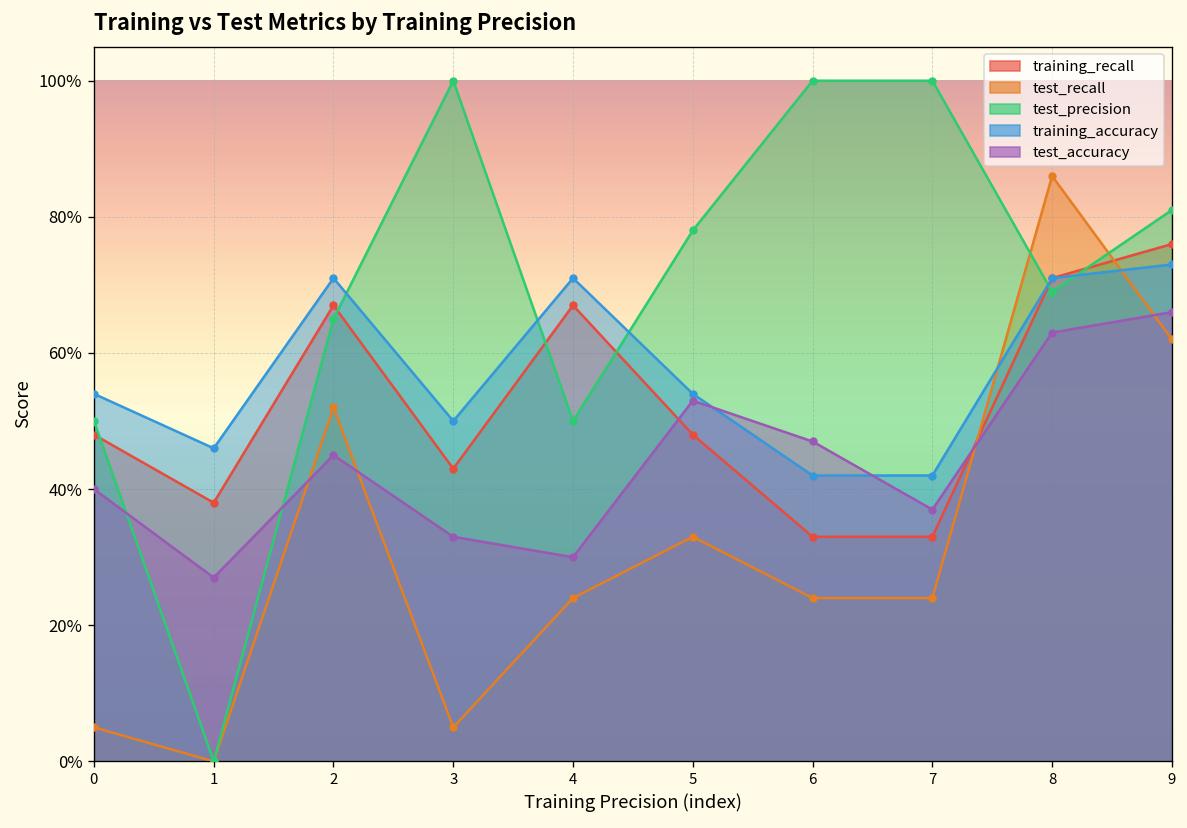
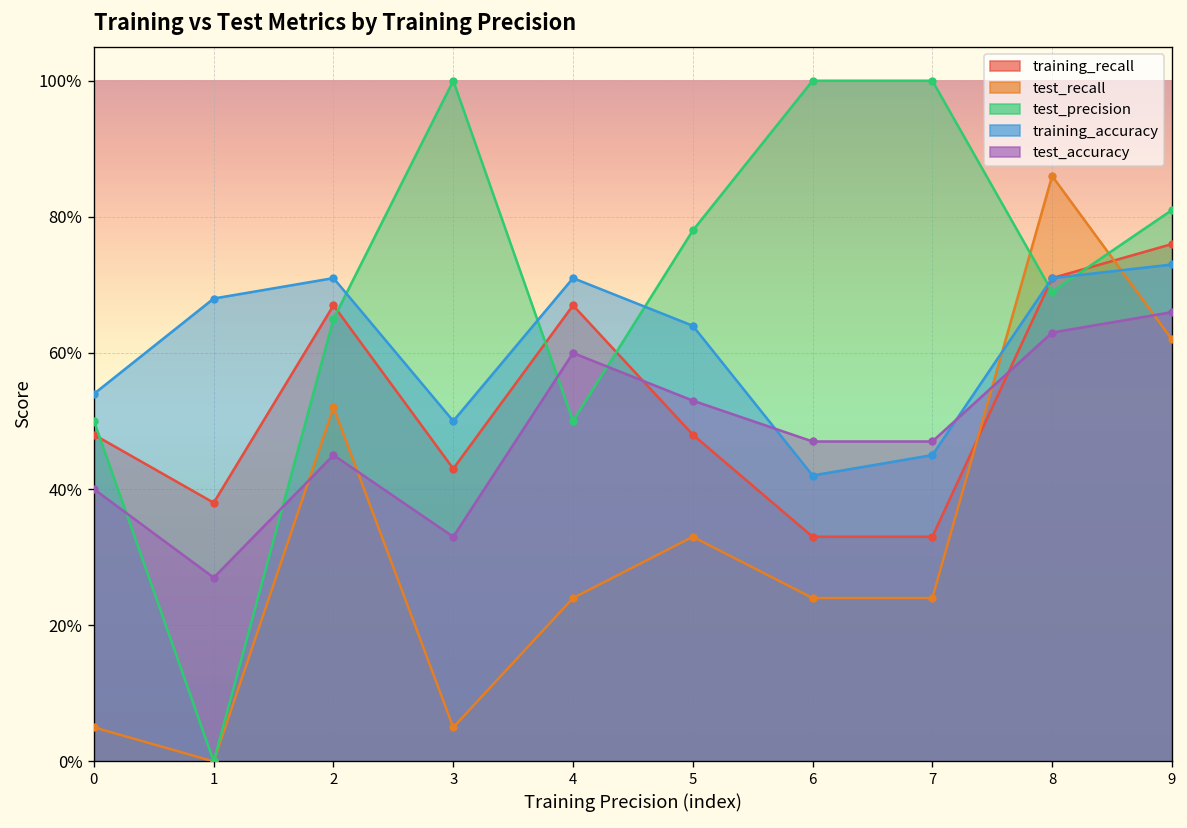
training_accuracy, 1: 46% -> 68%
test_accuracy, 4: 30% -> 60%
training_accuracy, 5: 54% -> 64%
training_accuracy, 7: 42% -> 45%
test_accuracy, 7: 37% -> 47%
